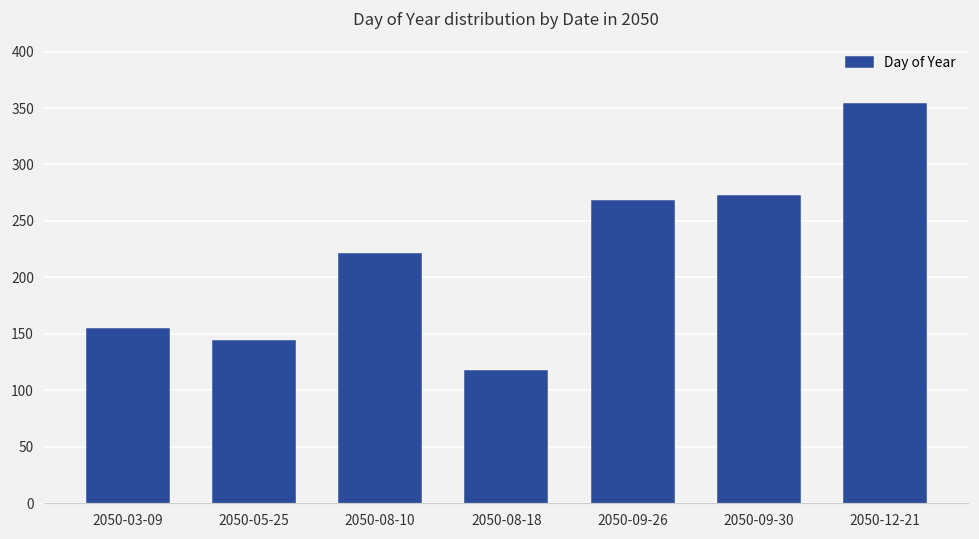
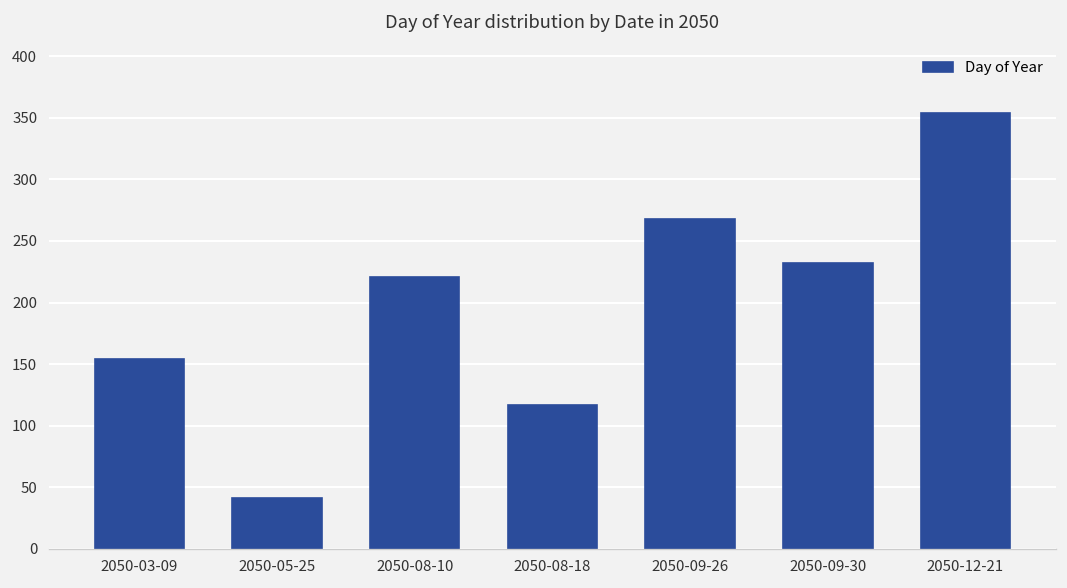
2050-05-25: 144 -> 41
2050-09-30: 272 -> 232
